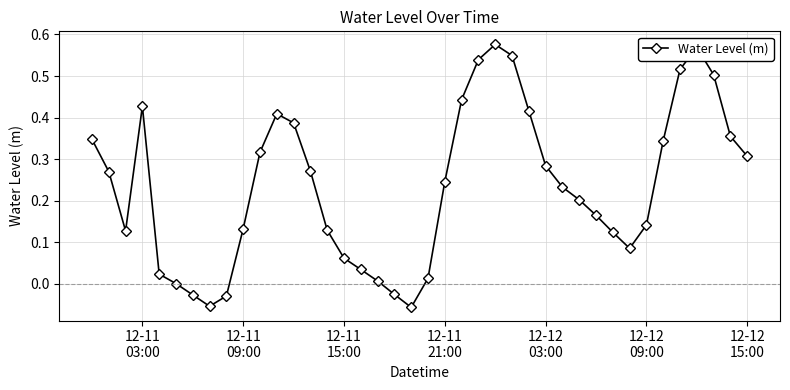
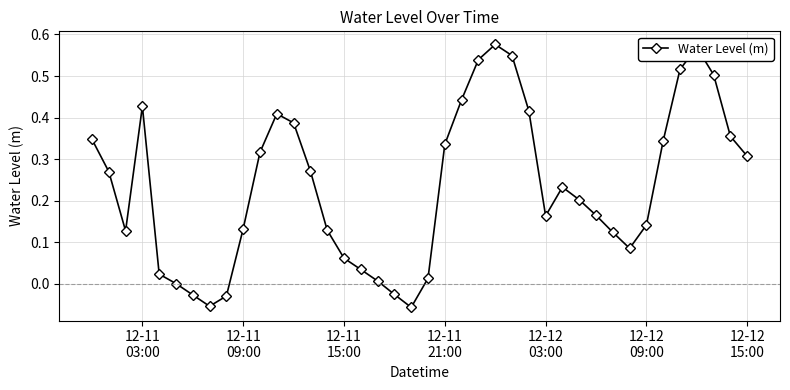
12-11 21:00: 0.25 -> 0.34
12-12 03:00: 0.28 -> 0.16
